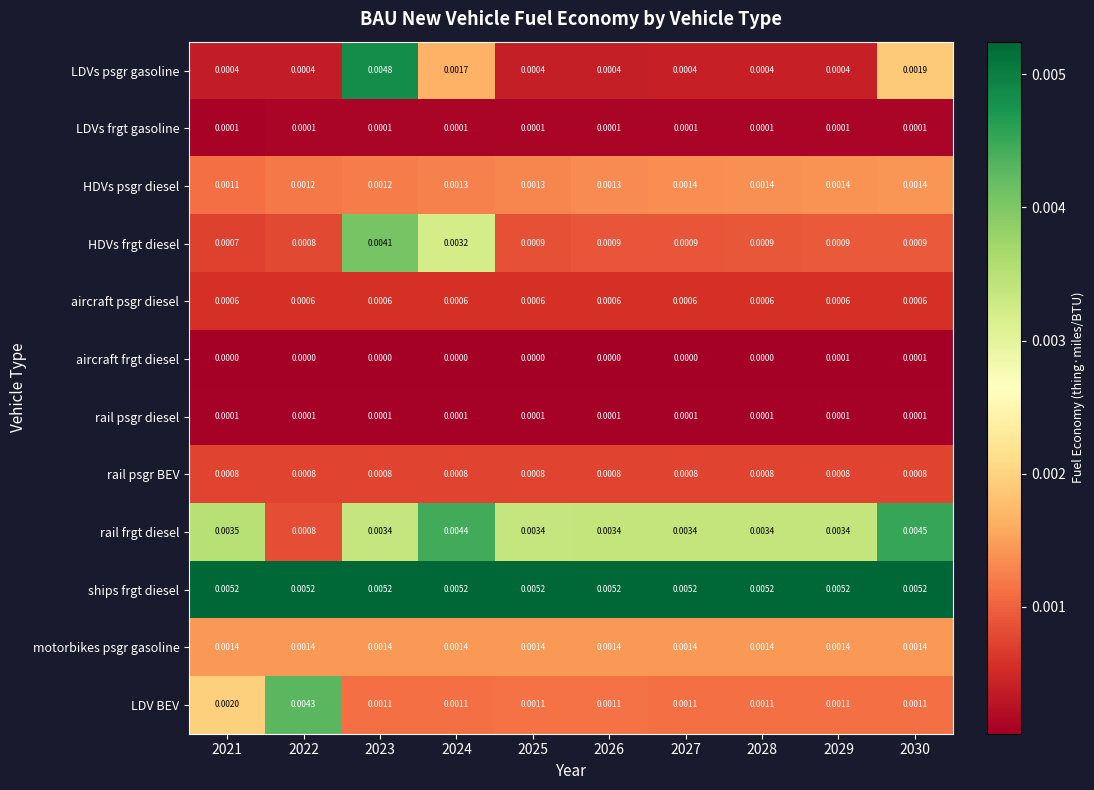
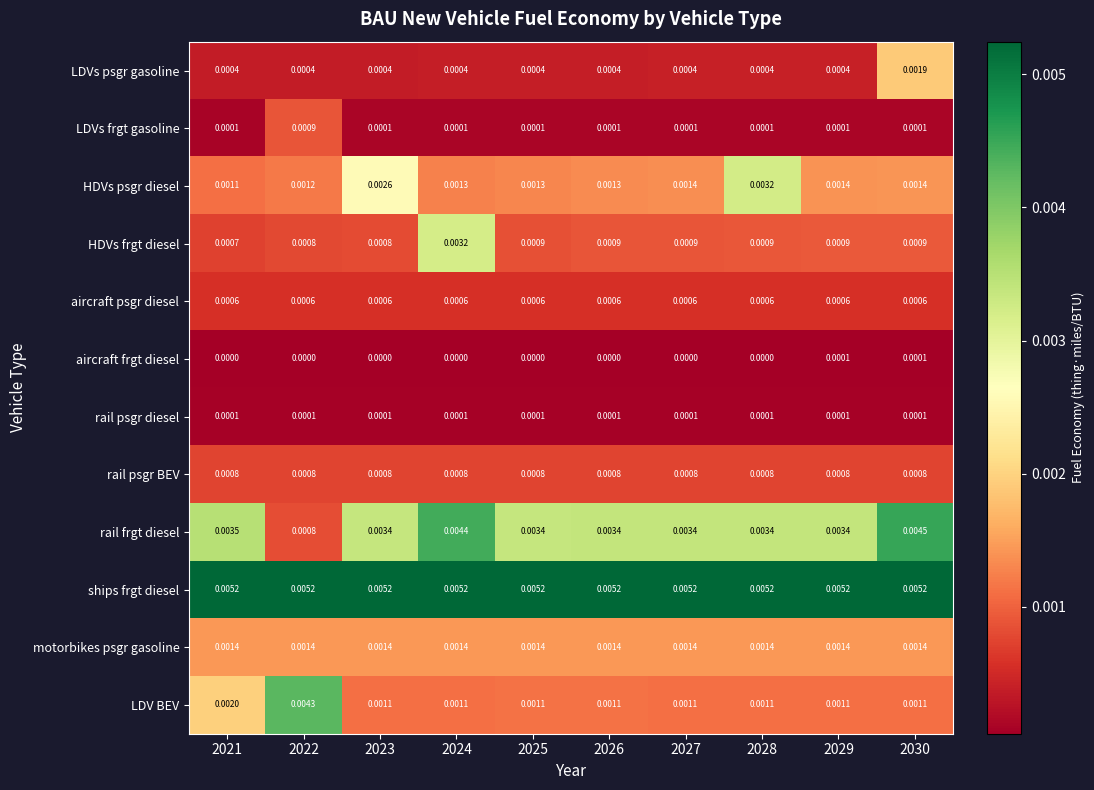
LDVs psgr gasoline, 2023: 0.0048 -> 0.0004
LDVs psgr gasoline, 2024: 0.0017 -> 0.0004
LDVs frgt gasoline, 2022: 0.0001 -> 0.0009
HDVs psgr diesel, 2023: 0.0012 -> 0.0026
HDVs psgr diesel, 2028: 0.0014 -> 0.0032
HDVs frgt diesel, 2023: 0.0041 -> 0.0008
